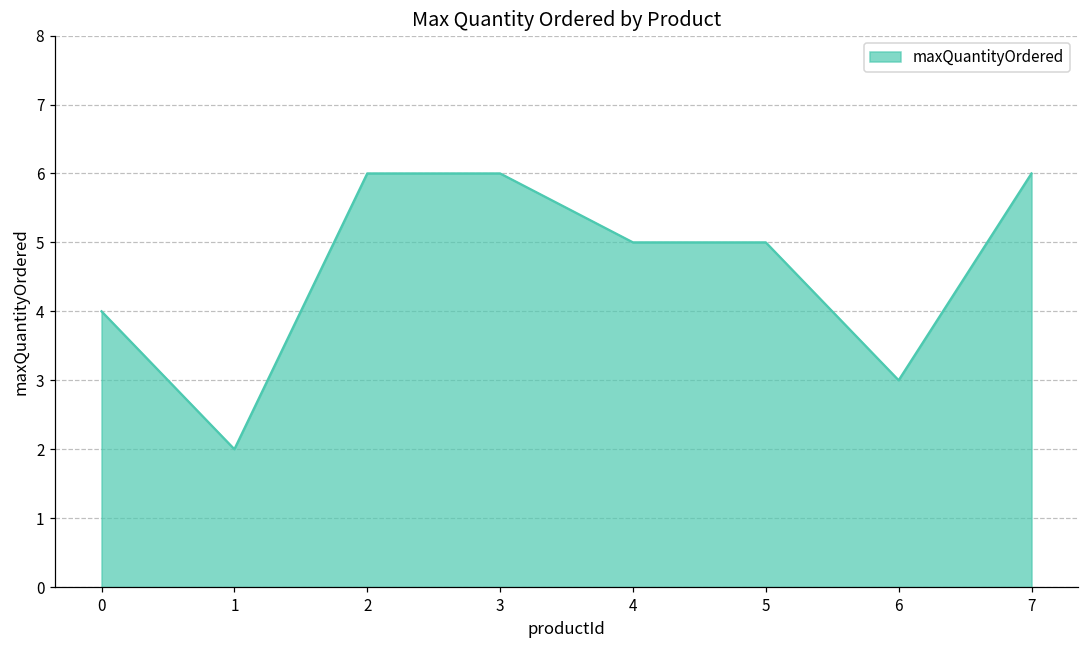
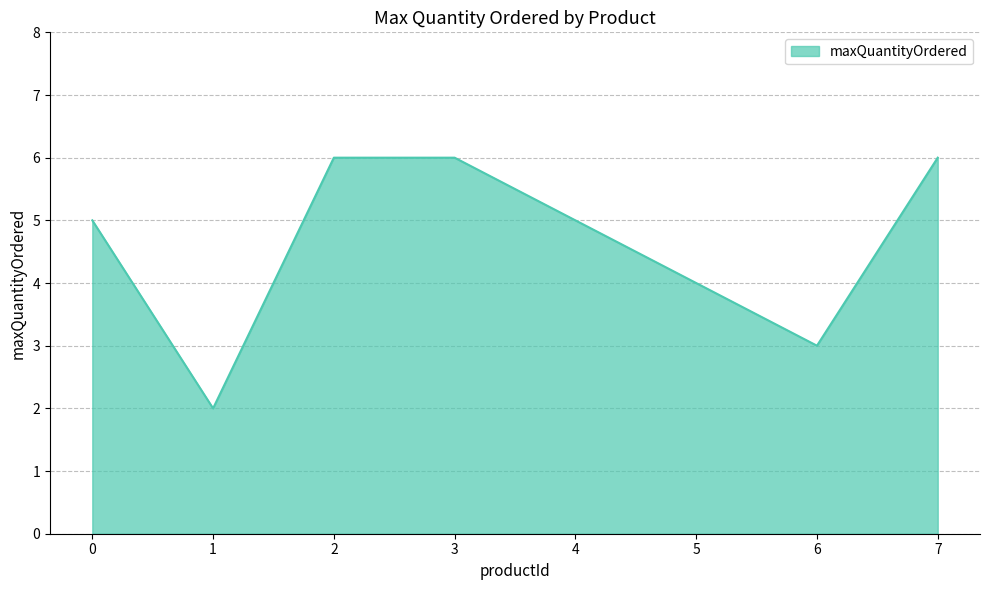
0: 4 -> 5
5: 5 -> 4
